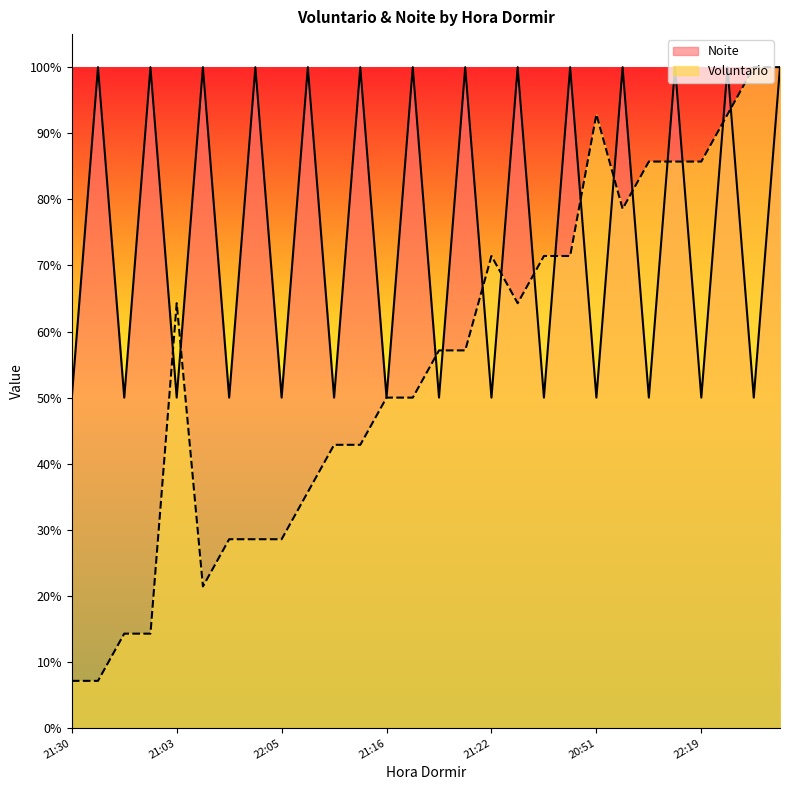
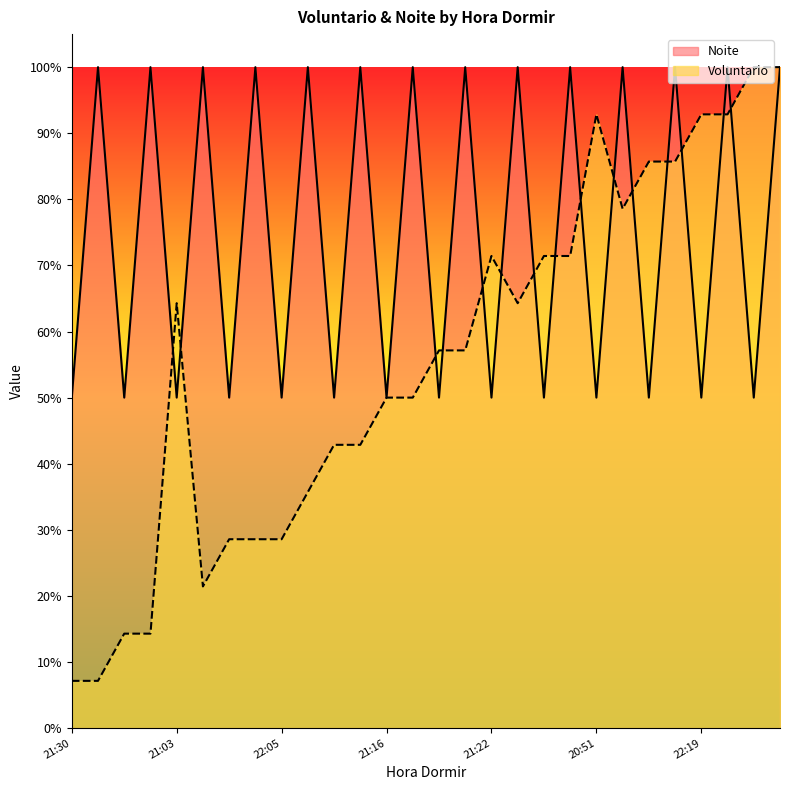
Voluntario, 22:19: 86% -> 93%
